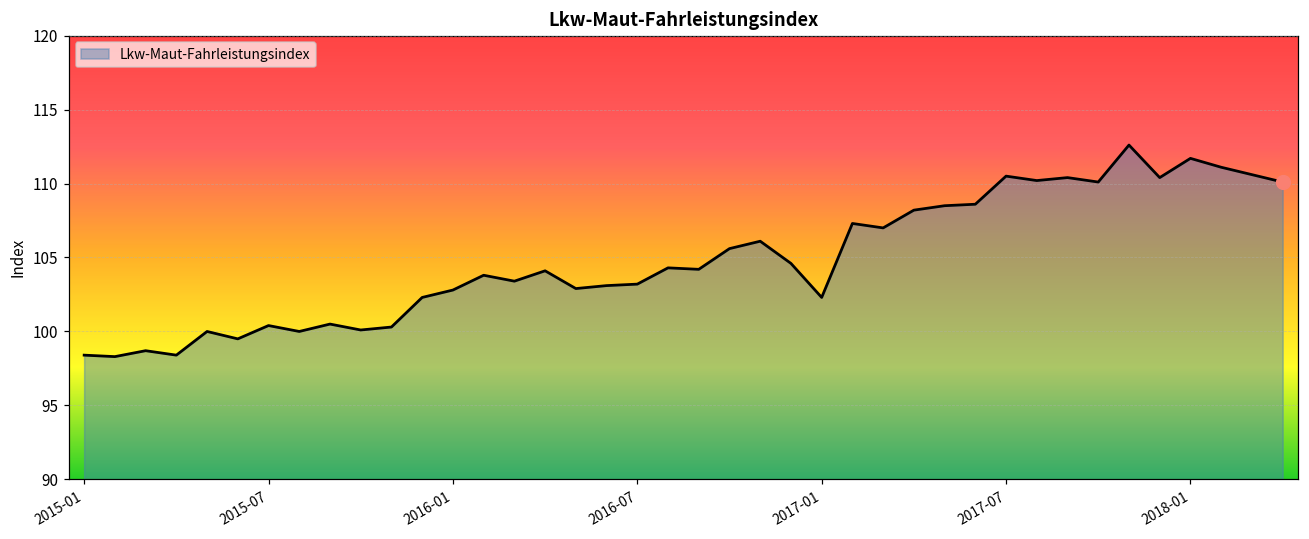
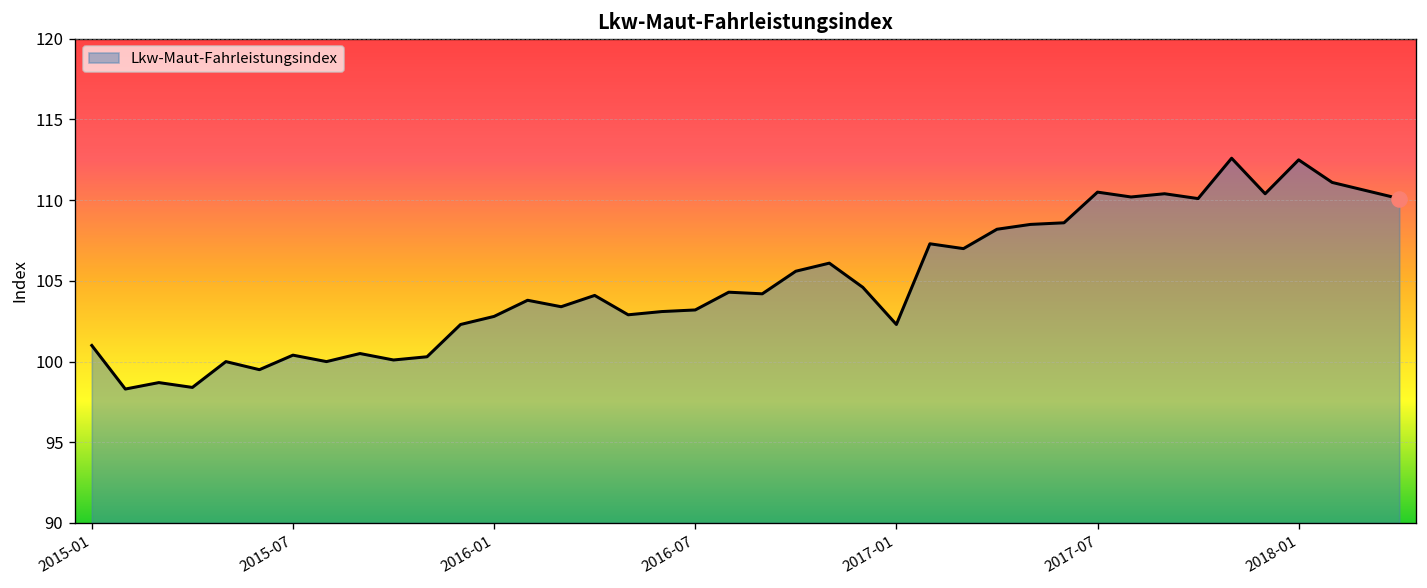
Lkw-Maut-Fahrleistungsindex, 2015-01: 98.4 -> 101.0
Lkw-Maut-Fahrleistungsindex, 2018-01: 111.7 -> 112.5
